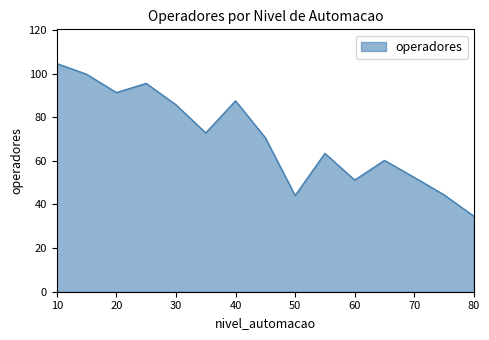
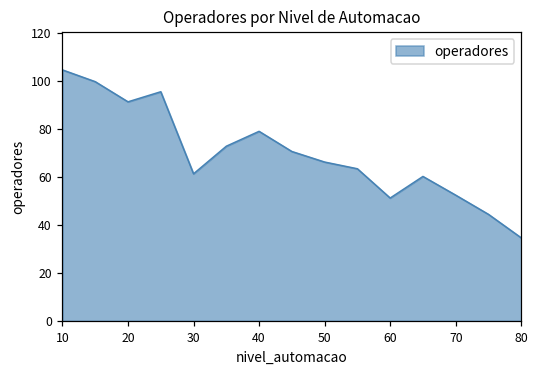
30: 86 -> 61
40: 88 -> 79
50: 44 -> 66
